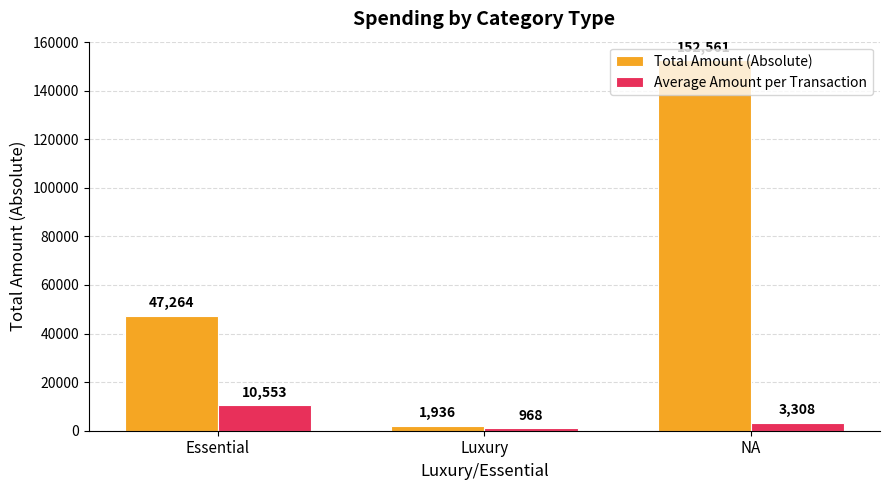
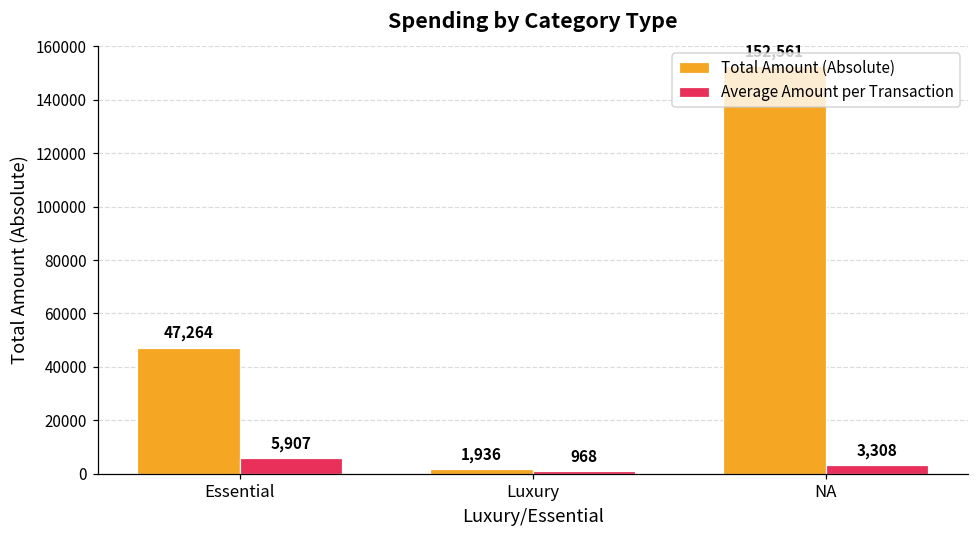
Average Amount per Transaction, Essential: 10,553 -> 5,907
